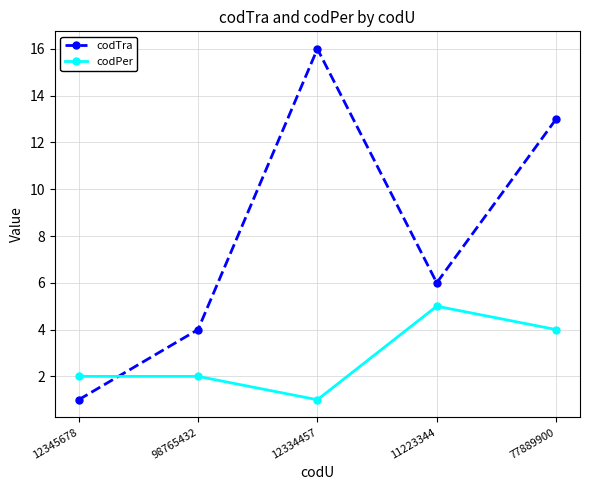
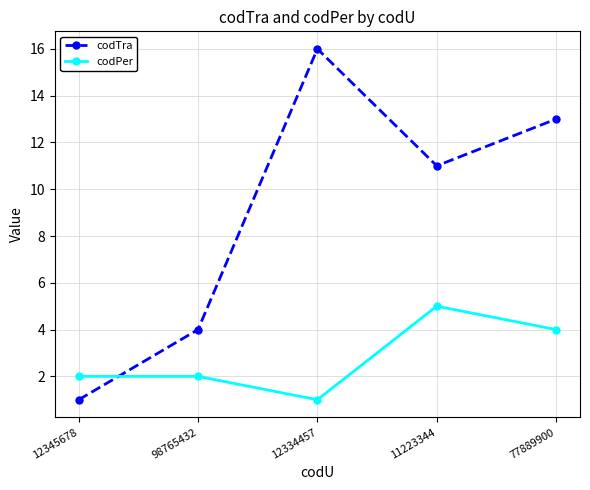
codTra, 11223344: 6 -> 11
